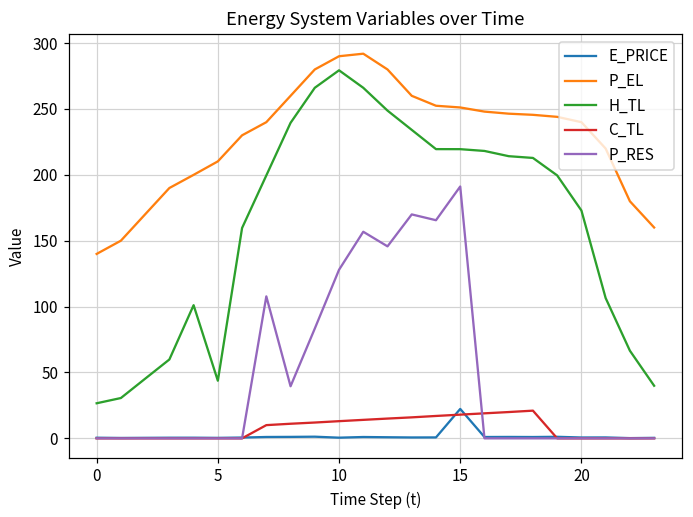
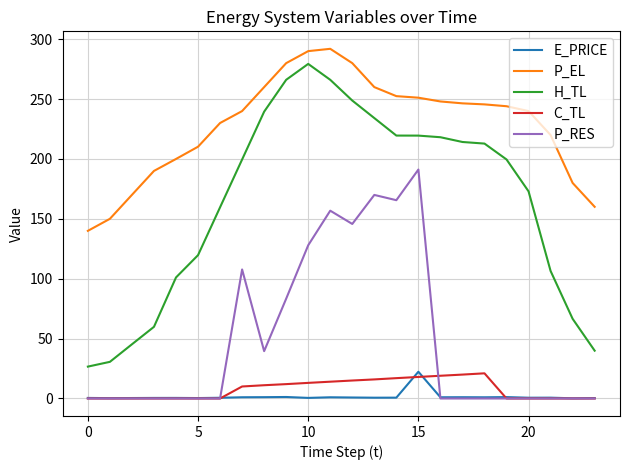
H_TL, 5: 44 -> 120
